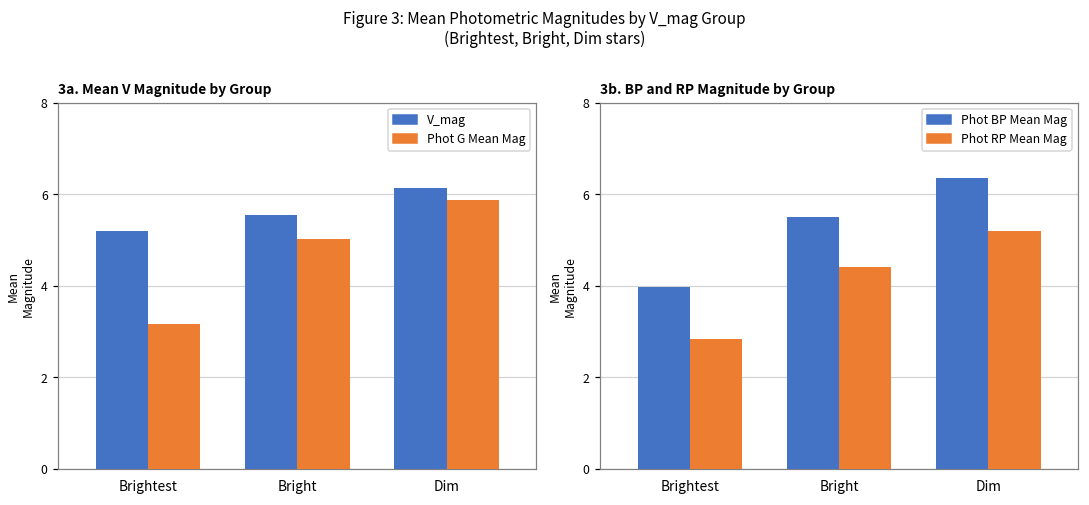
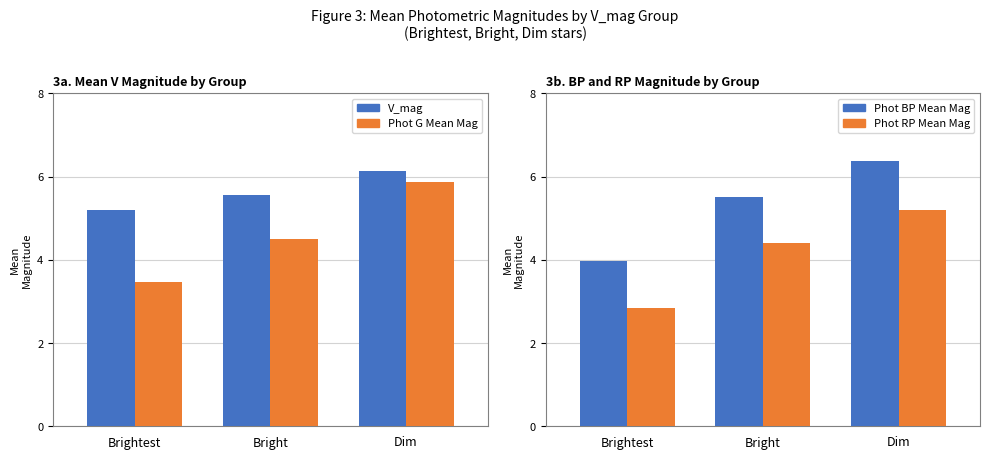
3a. Mean V Magnitude by Group, Phot G Mean Mag, Brightest: 3.2 -> 3.5
3a. Mean V Magnitude by Group, Phot G Mean Mag, Bright: 5.0 -> 4.5
